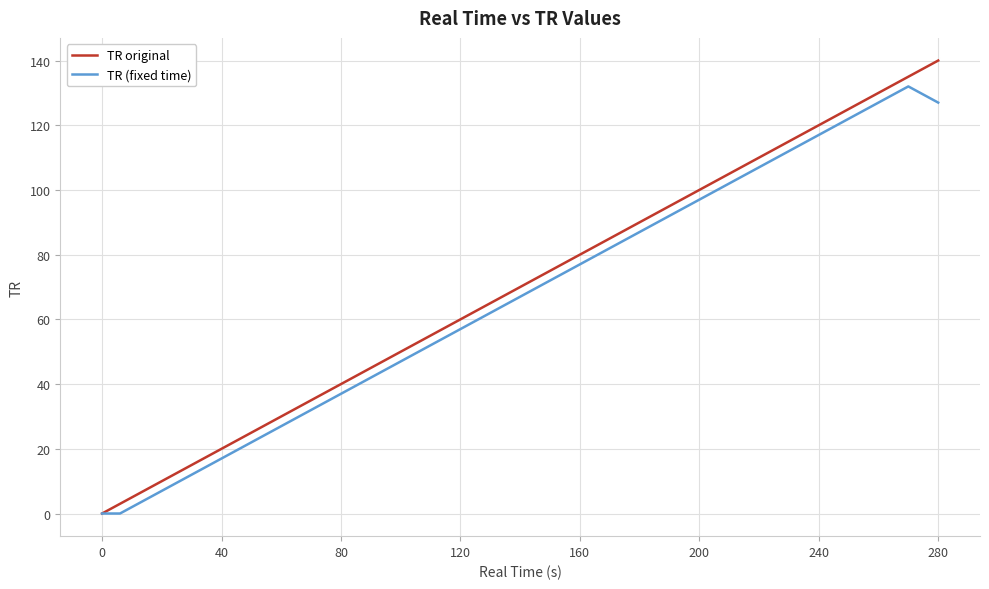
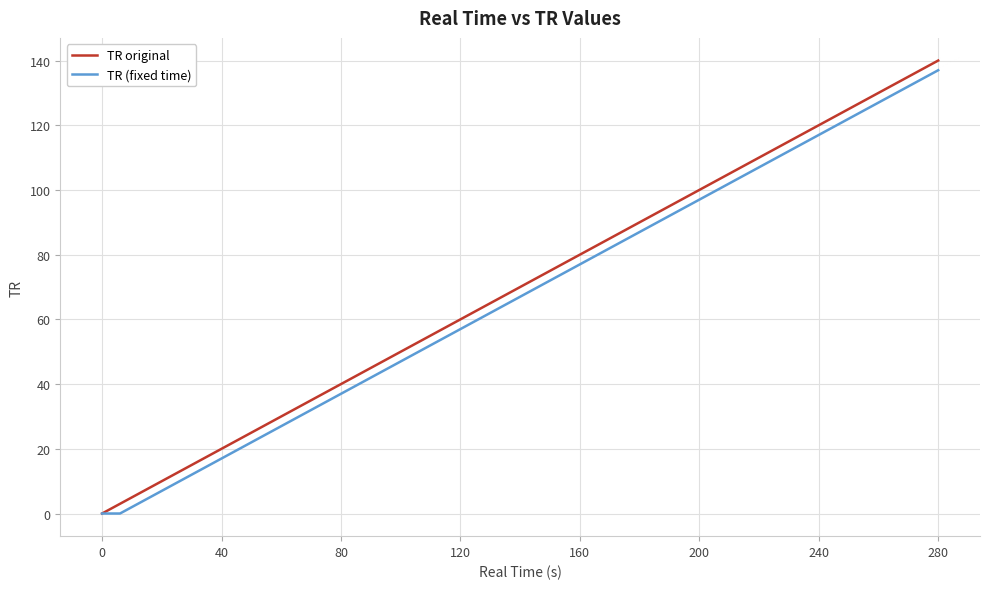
TR (fixed time), 280: 127 -> 137
